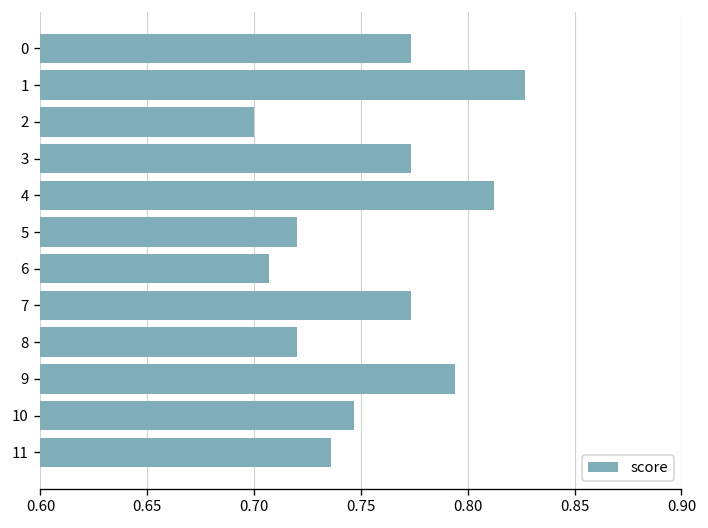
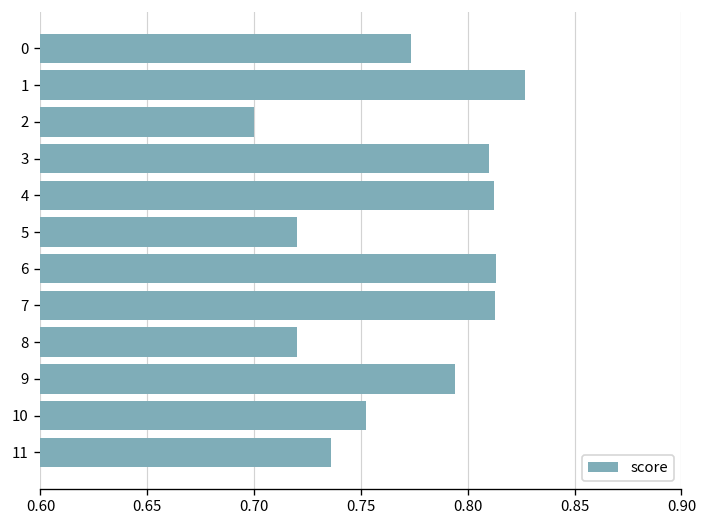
3: 0.773 -> 0.810
6: 0.707 -> 0.813
7: 0.773 -> 0.813
10: 0.747 -> 0.752
